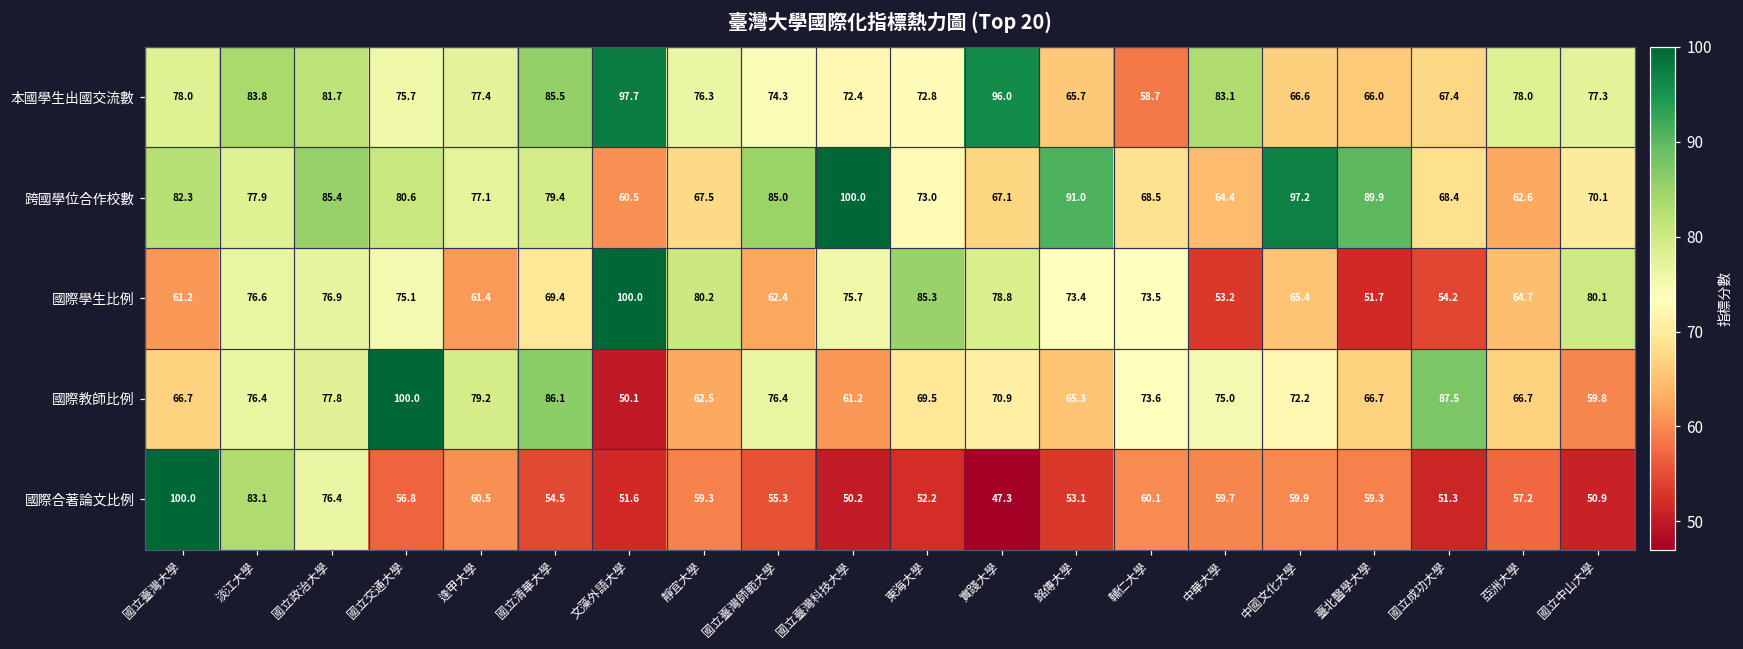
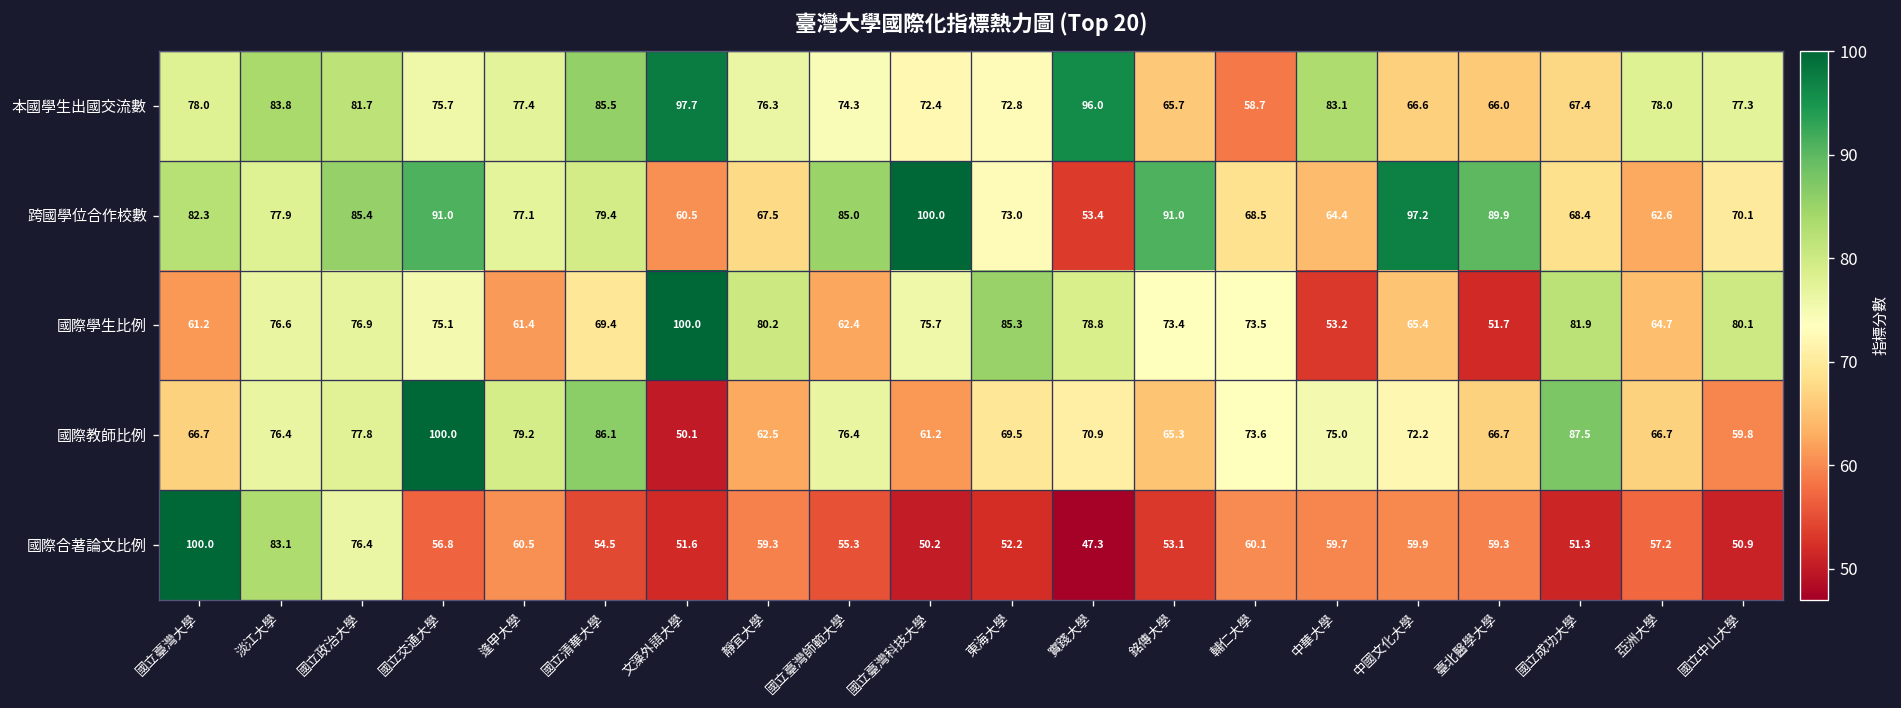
跨國學位合作校數, 國立交通大學: 80.6 -> 91.0
跨國學位合作校數, 實踐大學: 67.1 -> 53.4
國際學生比例, 國立成功大學: 54.2 -> 81.9
